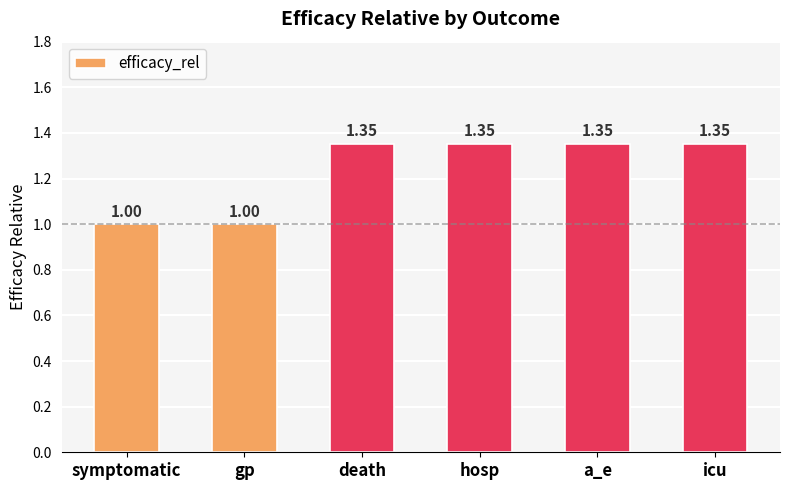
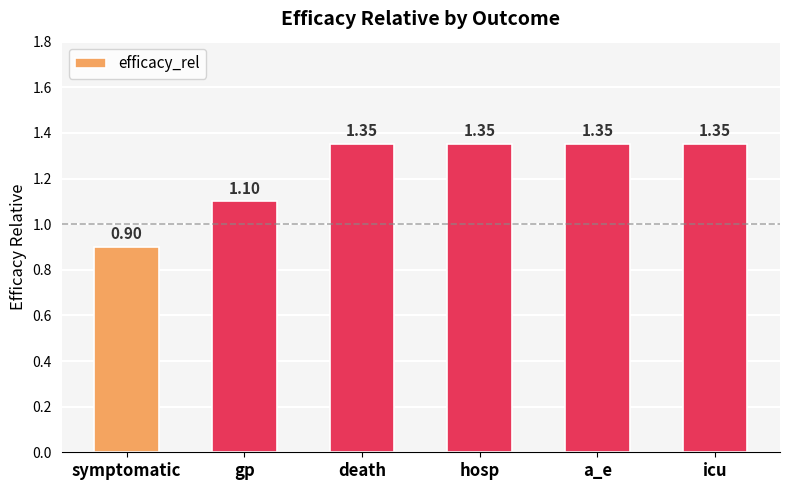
symptomatic: 1.00 -> 0.90
gp: 1.00 -> 1.10
